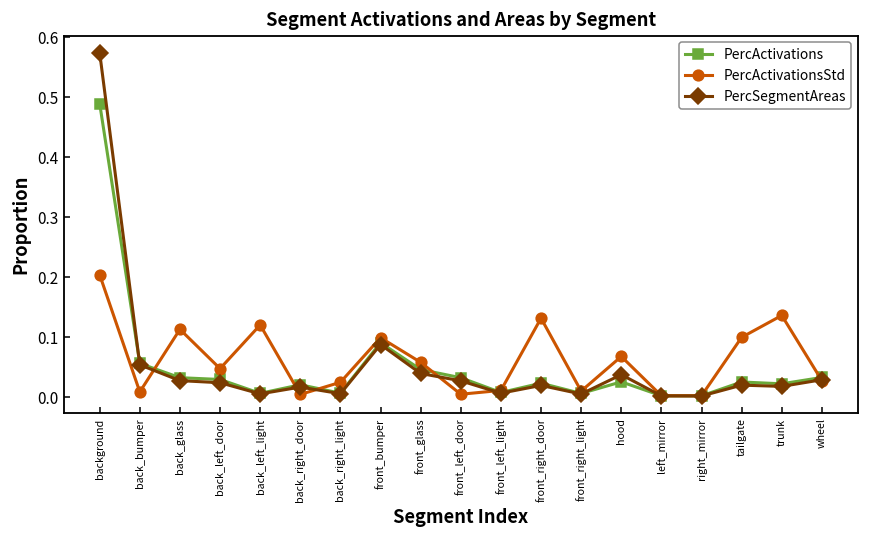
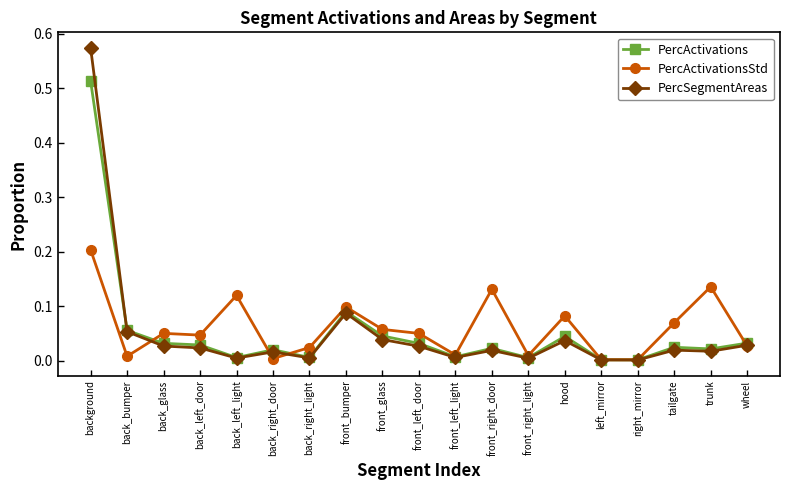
PercActivations, background: 0.49 -> 0.51
PercActivationsStd, back_glass: 0.11 -> 0.05
PercActivationsStd, front_left_door: 0.00 -> 0.05
PercActivations, hood: 0.03 -> 0.05
PercActivationsStd, hood: 0.07 -> 0.08
PercActivationsStd, tailgate: 0.10 -> 0.07
